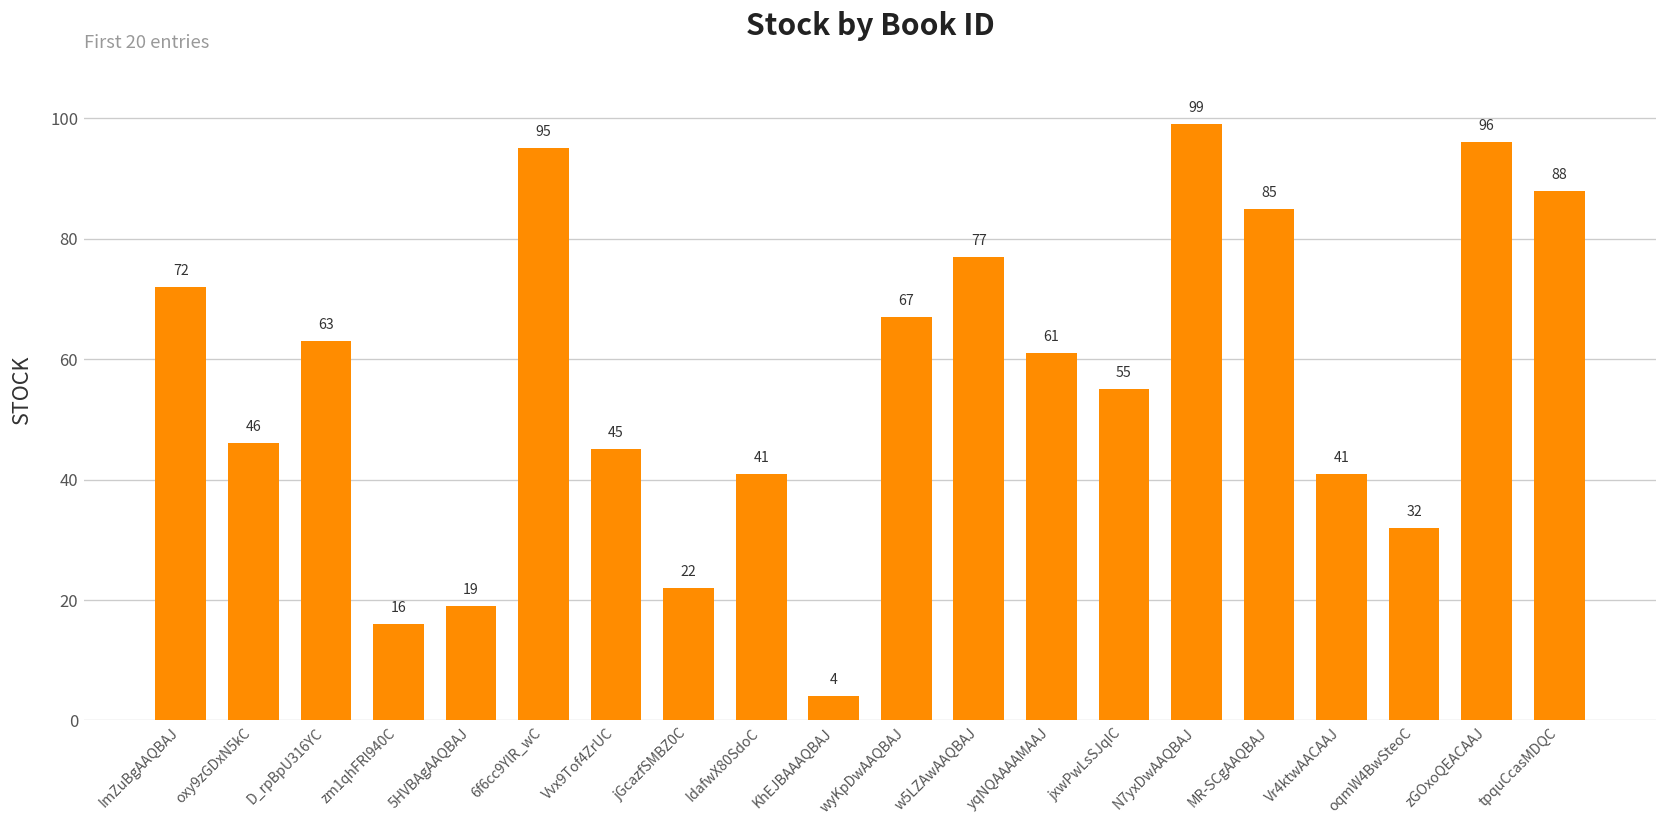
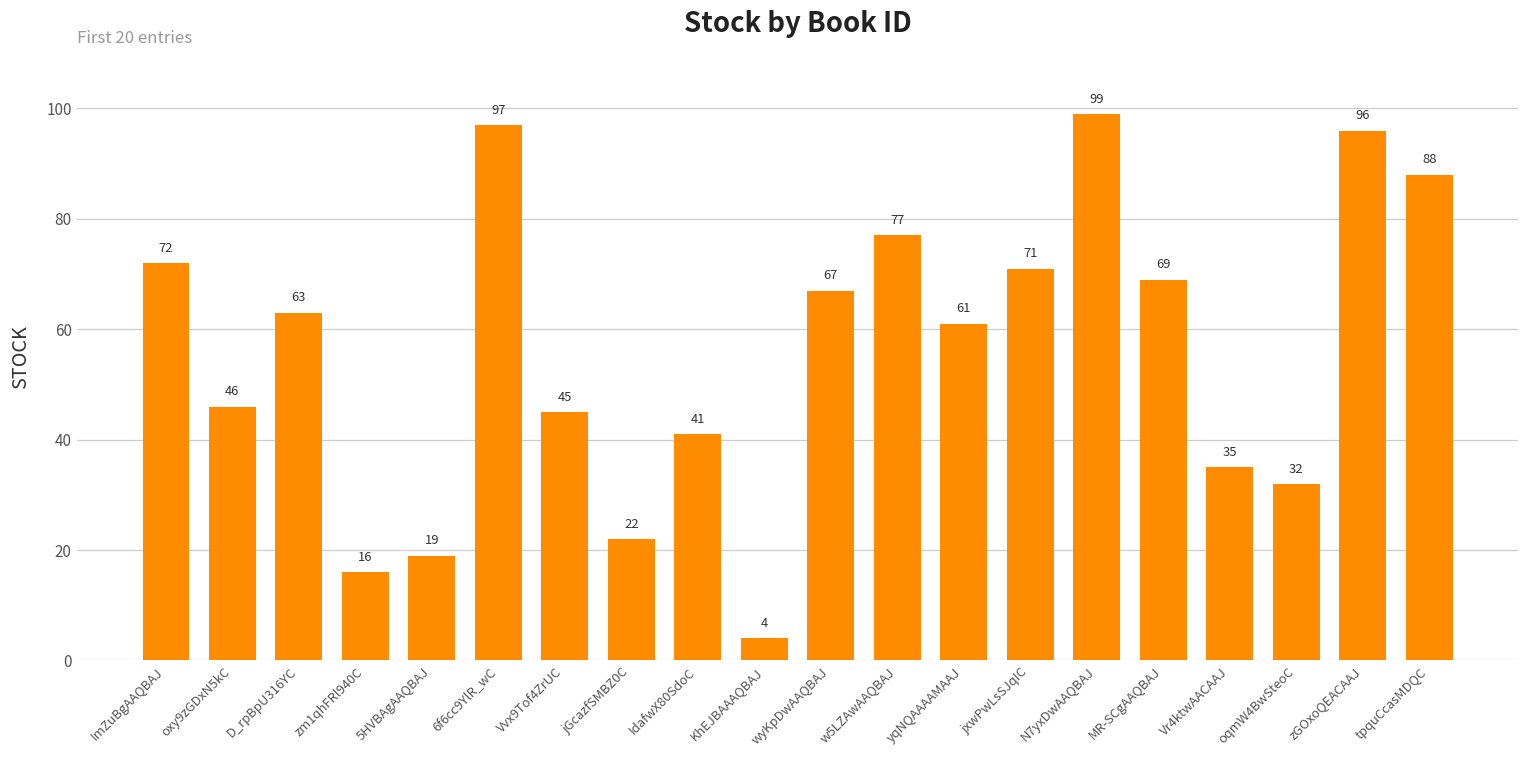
6f6cc9YlR_wC: 95 -> 97
jxwPwLsSJqIC: 55 -> 71
MR-SCgAAQBAJ: 85 -> 69
Vr4ktwAACAAJ: 41 -> 35
